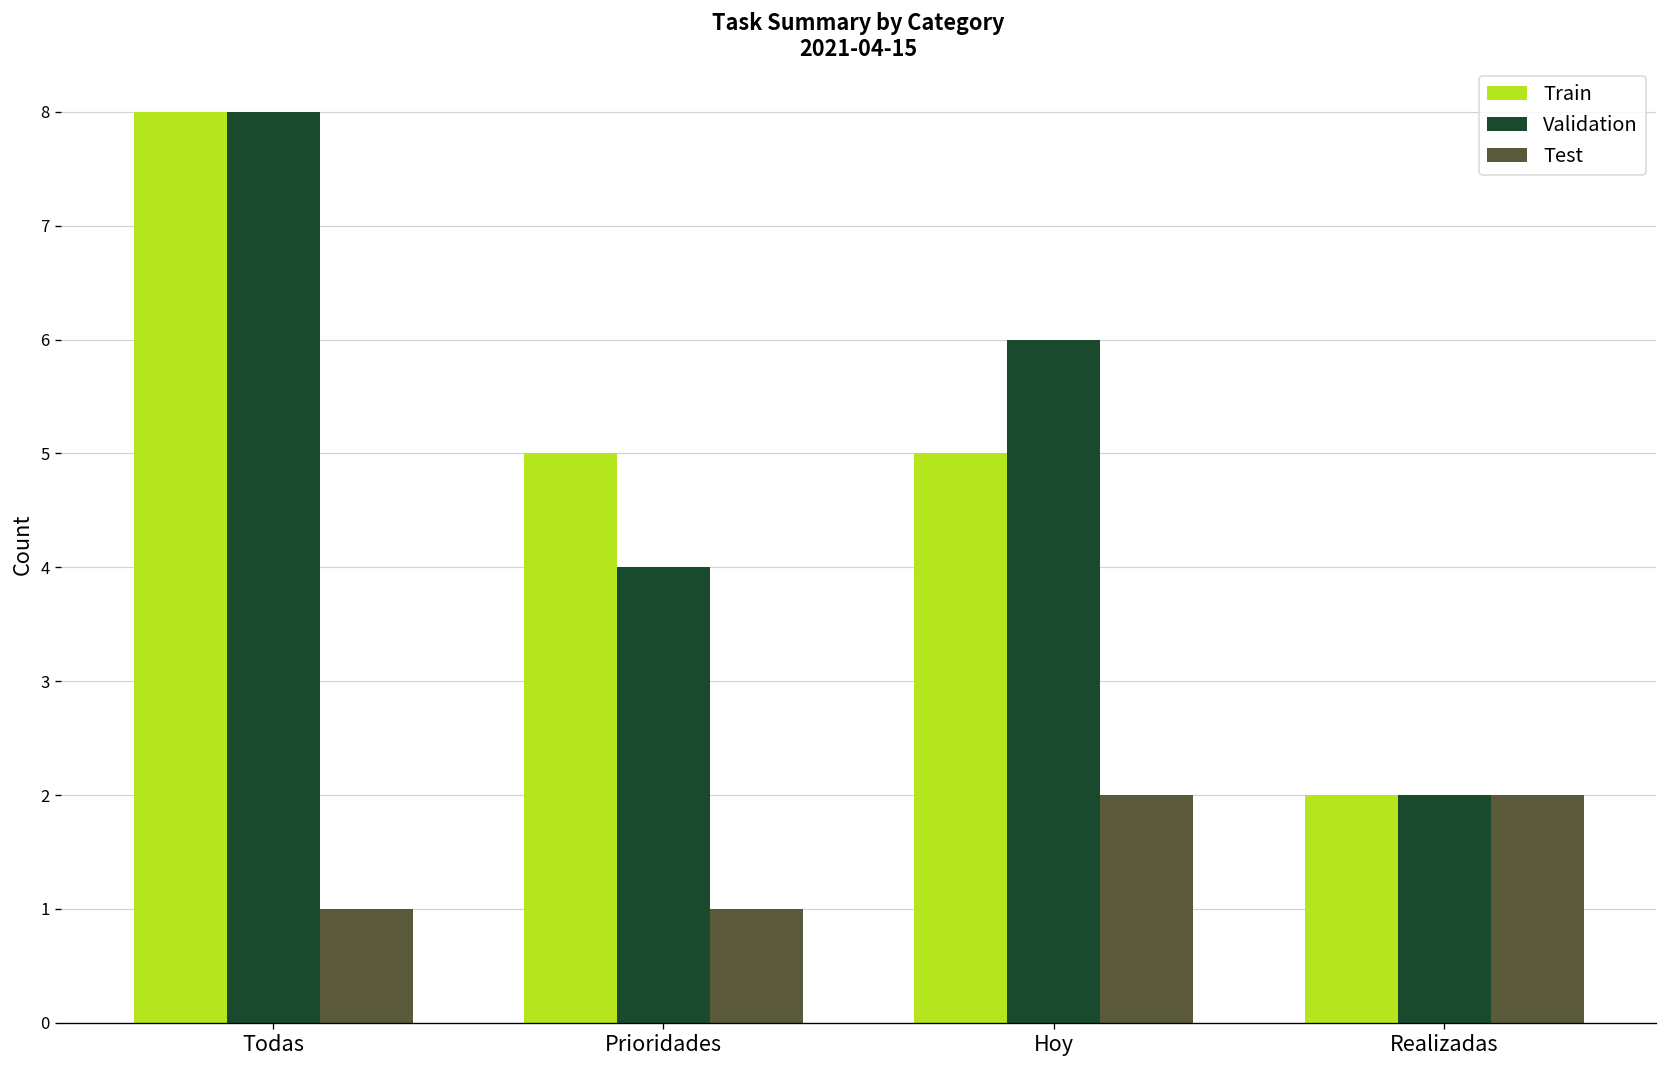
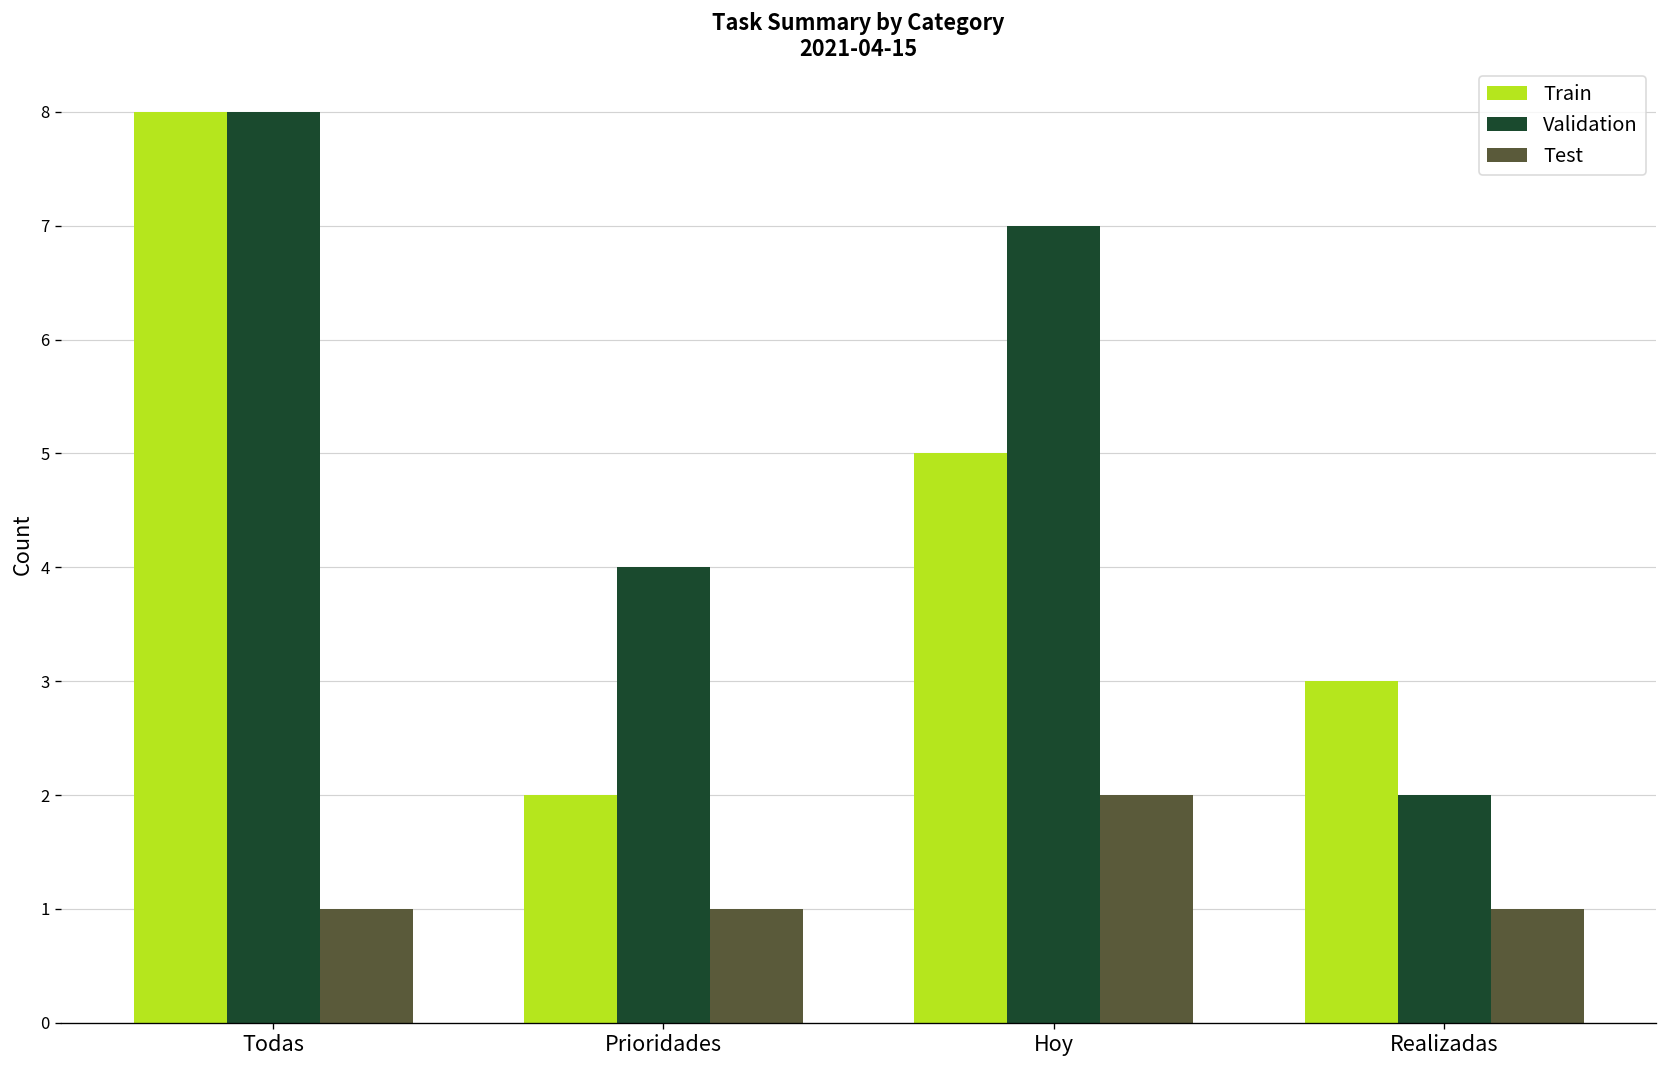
Train, Prioridades: 5 -> 2
Validation, Hoy: 6 -> 7
Train, Realizadas: 2 -> 3
Test, Realizadas: 2 -> 1
